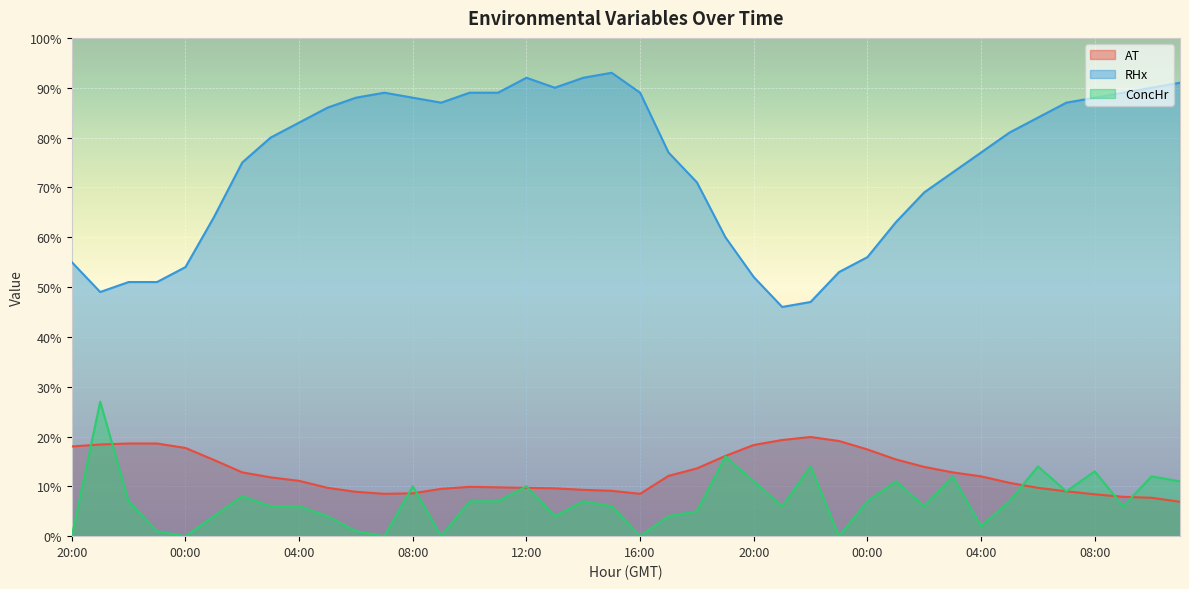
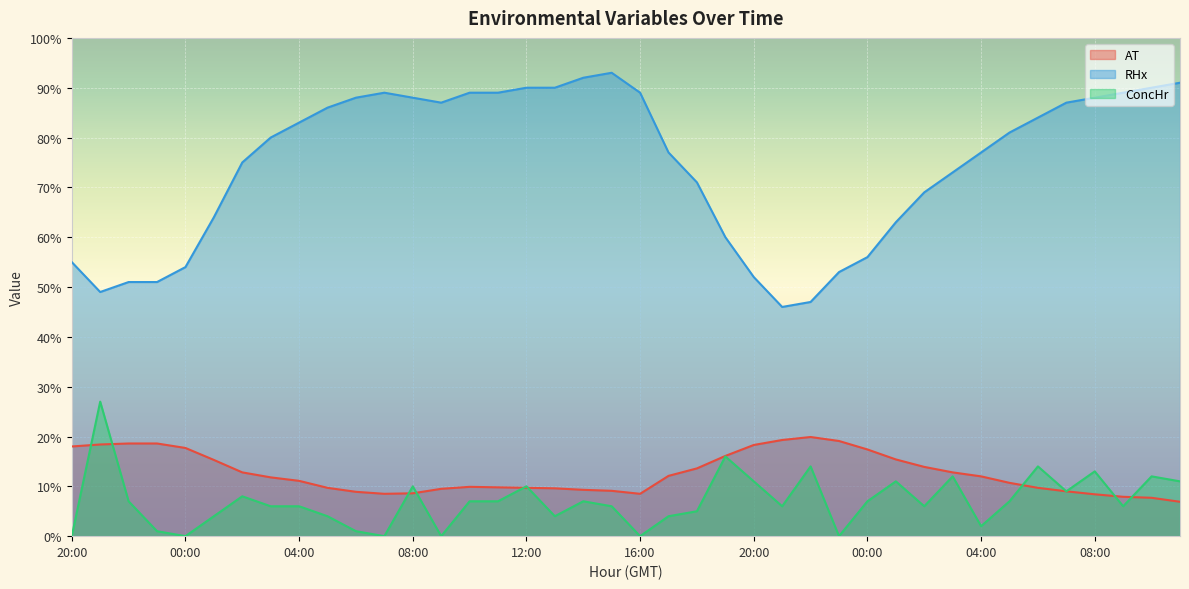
RHx, 12:00: 92% -> 90%
